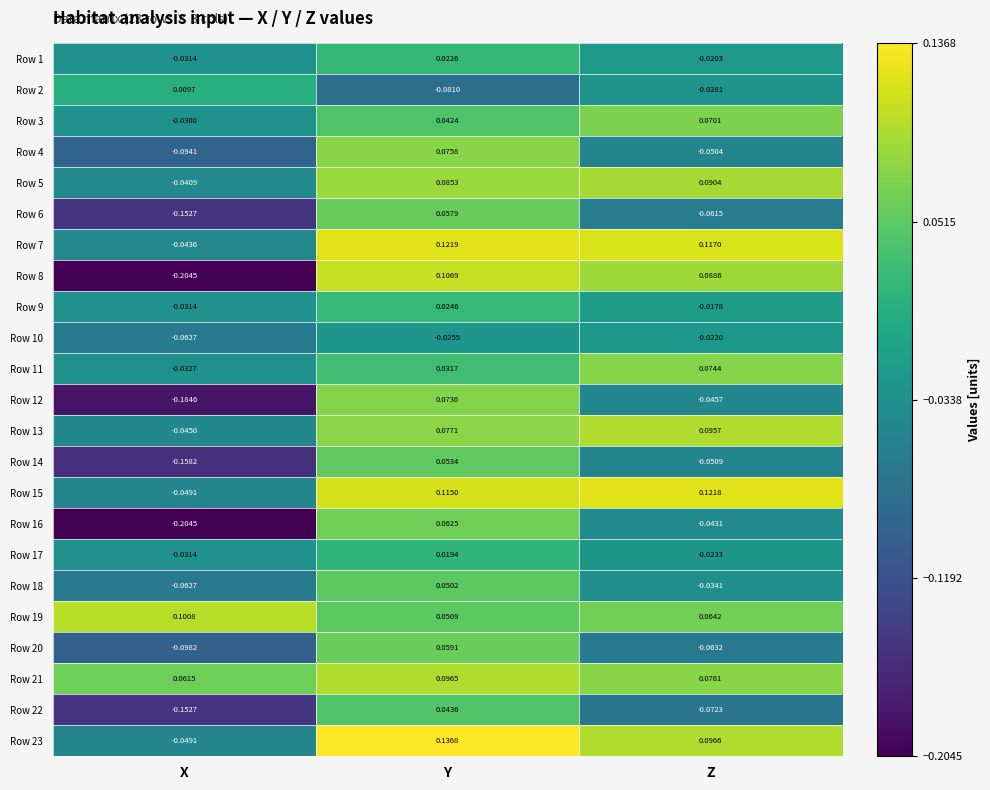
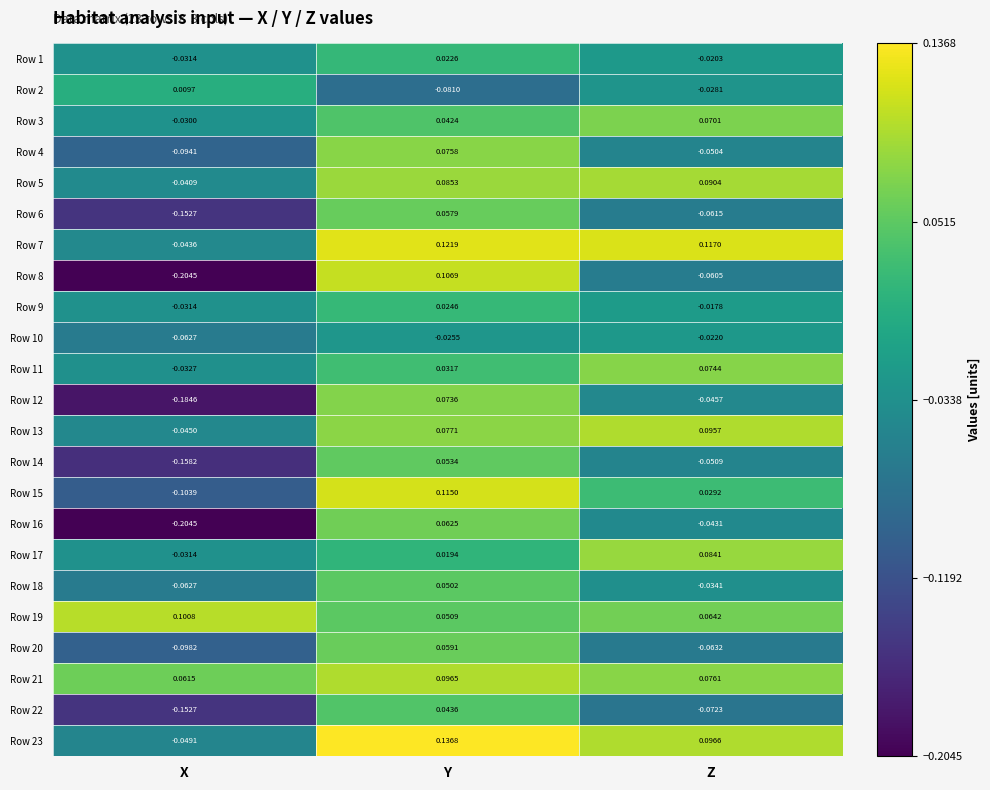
Row 8, Z: 0.0886 -> -0.0605
Row 15, X: -0.0491 -> -0.1039
Row 15, Z: 0.1218 -> 0.0292
Row 17, Z: -0.0233 -> 0.0841
